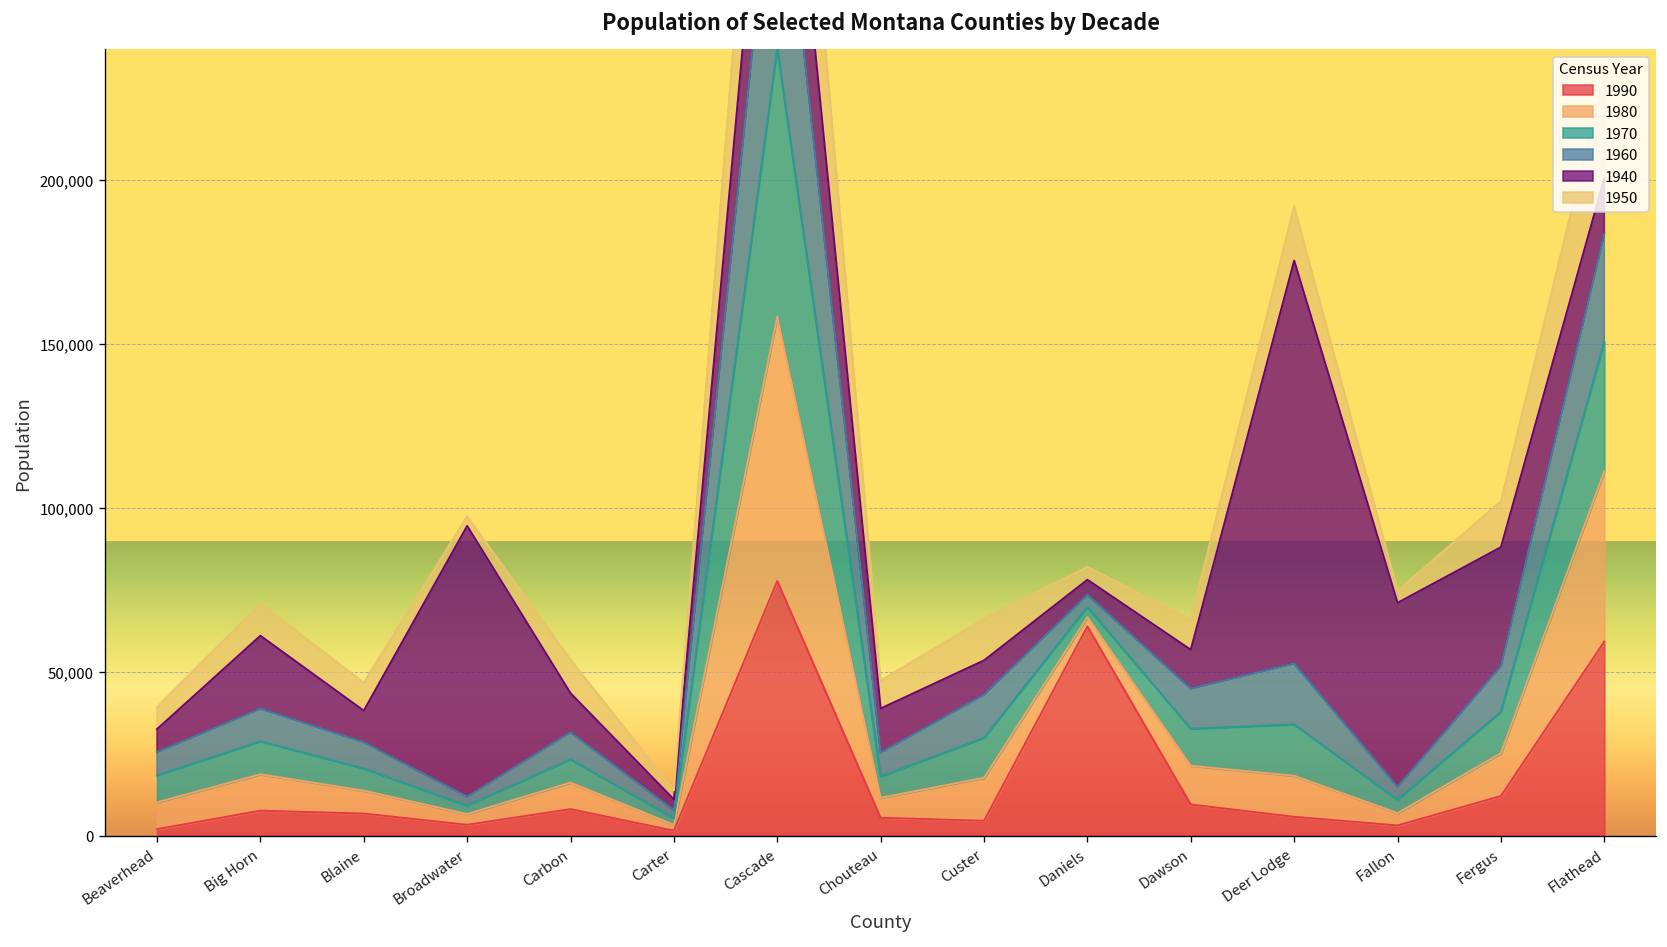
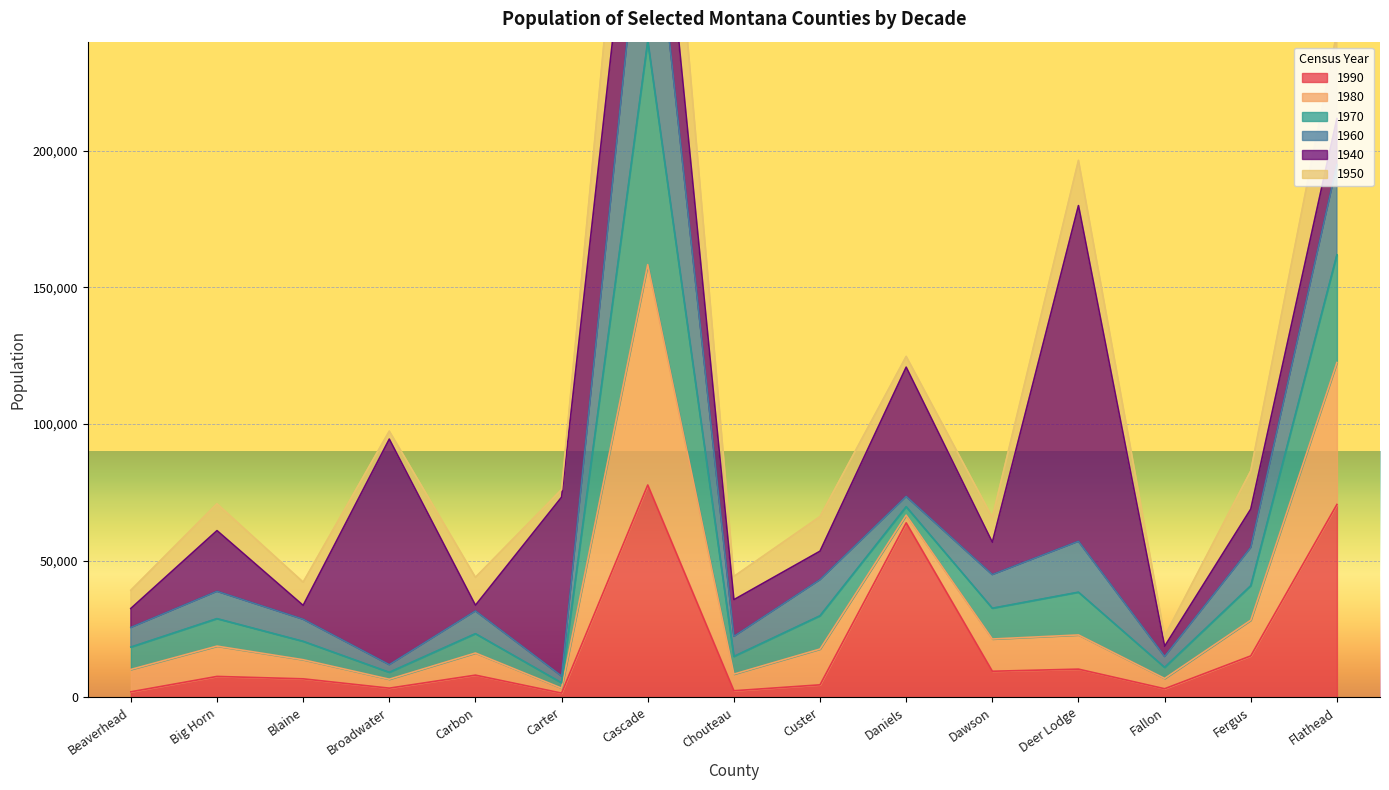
1940, Blaine: 10,000 -> 5,000
1940, Carbon: 12,000 -> 2,000
1940, Carter: 3,000 -> 65,000
1990, Chouteau: 5,000 -> 2,000
1940, Daniels: 5,000 -> 47,000
1990, Deer Lodge: 6,000 -> 10,000
1940, Fallon: 56,000 -> 4,000
1990, Fergus: 12,000 -> 15,000
1940, Fergus: 36,000 -> 14,000
1990, Flathead: 59,000 -> 71,000
